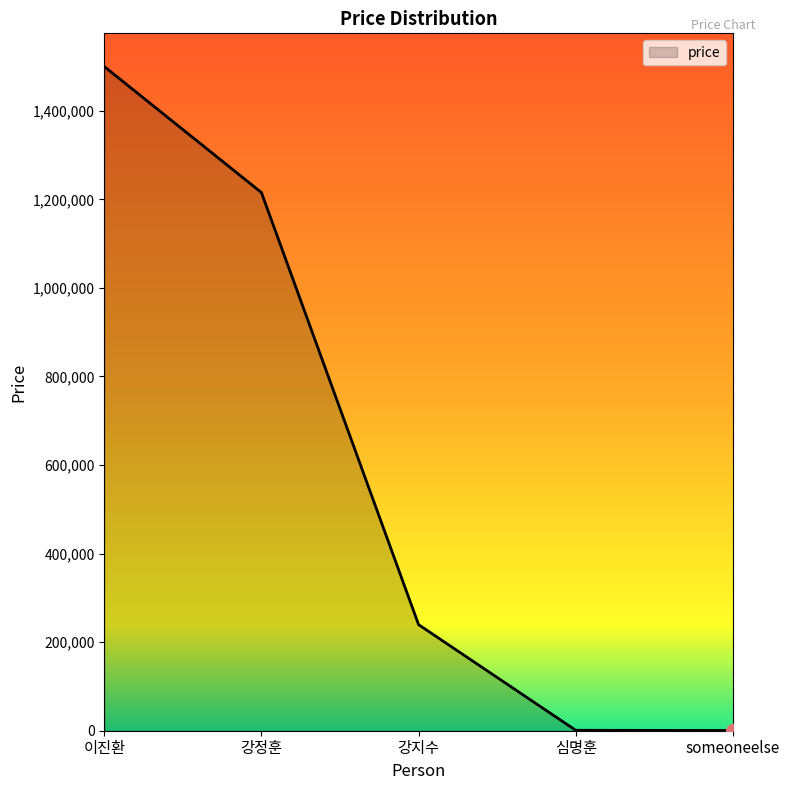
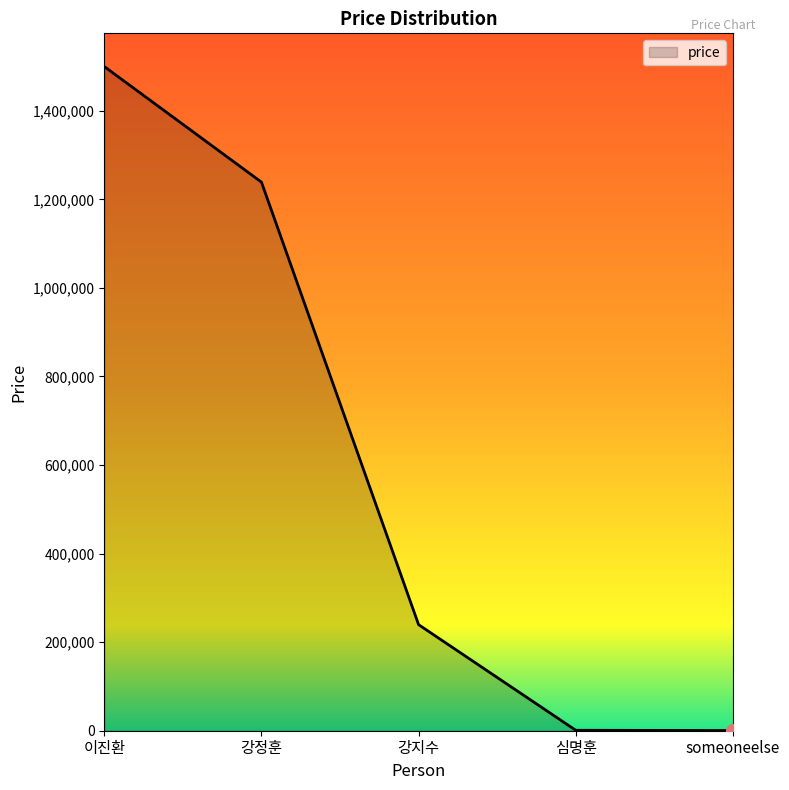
price, 강정훈: 1,220,000 -> 1,240,000
